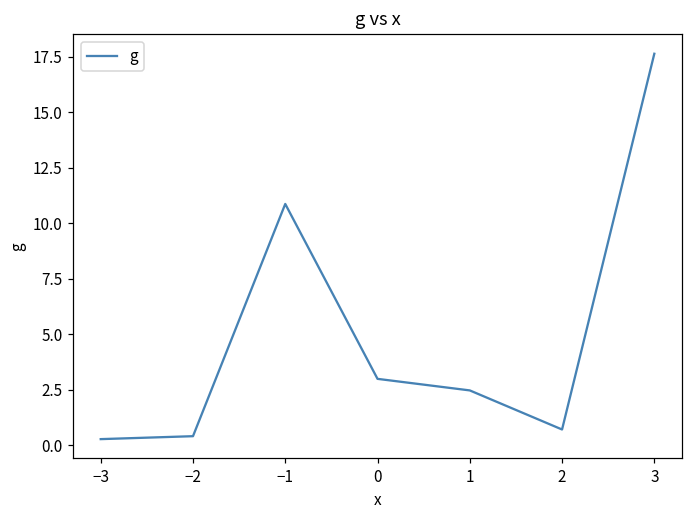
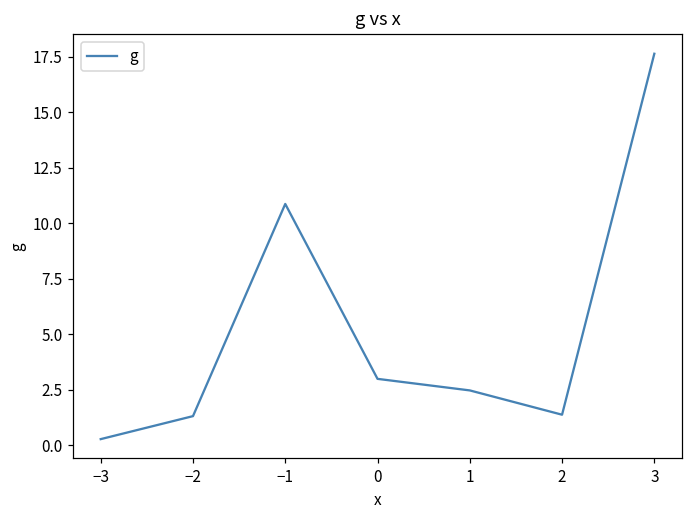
−2: 0.4 -> 1.3
2: 0.7 -> 1.4
